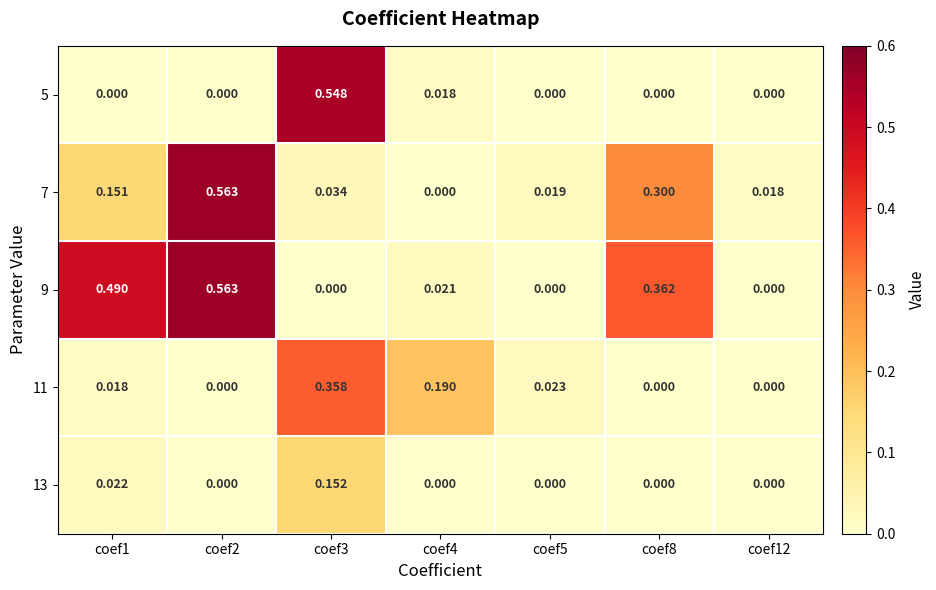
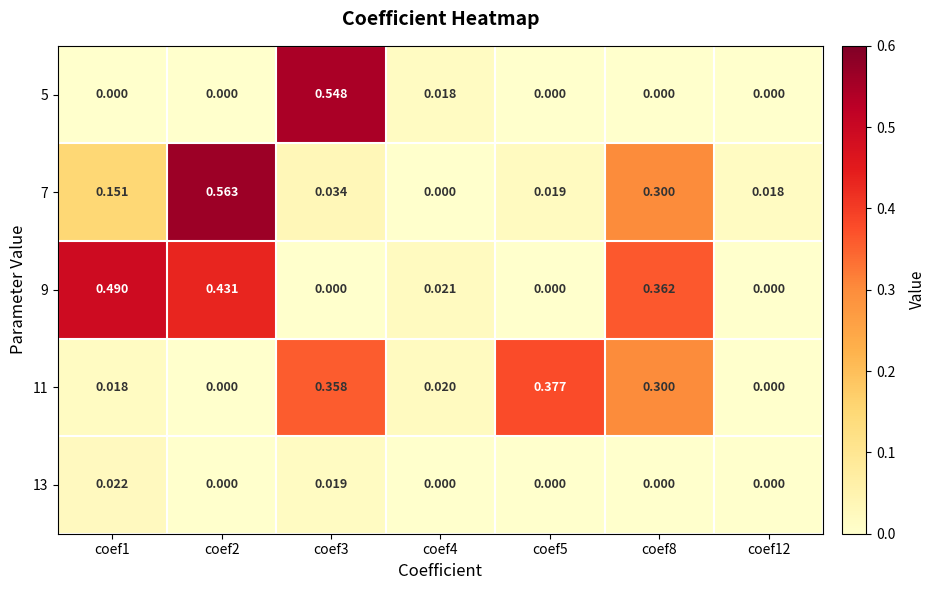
9, coef2: 0.563 -> 0.431
11, coef4: 0.190 -> 0.020
11, coef5: 0.023 -> 0.377
11, coef8: 0.000 -> 0.300
13, coef3: 0.152 -> 0.019
